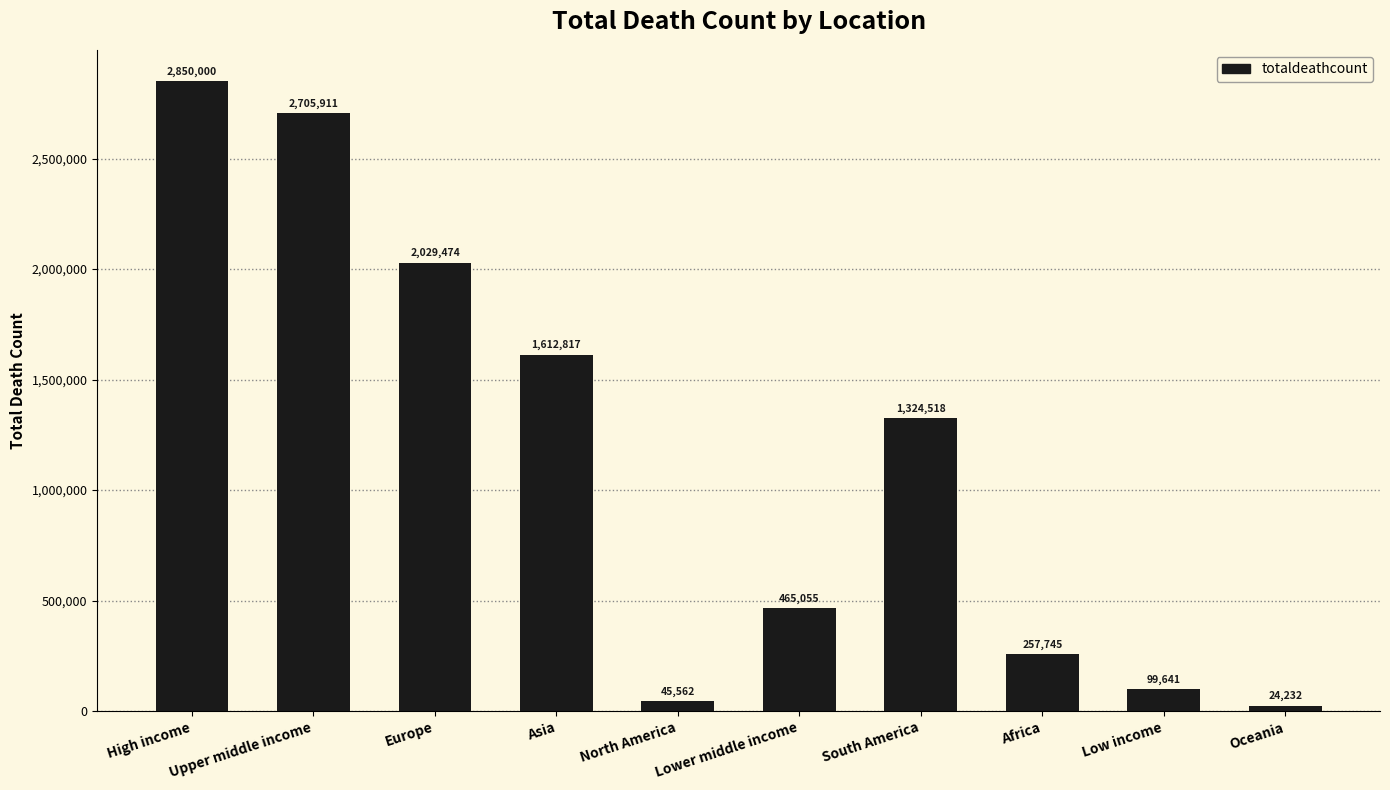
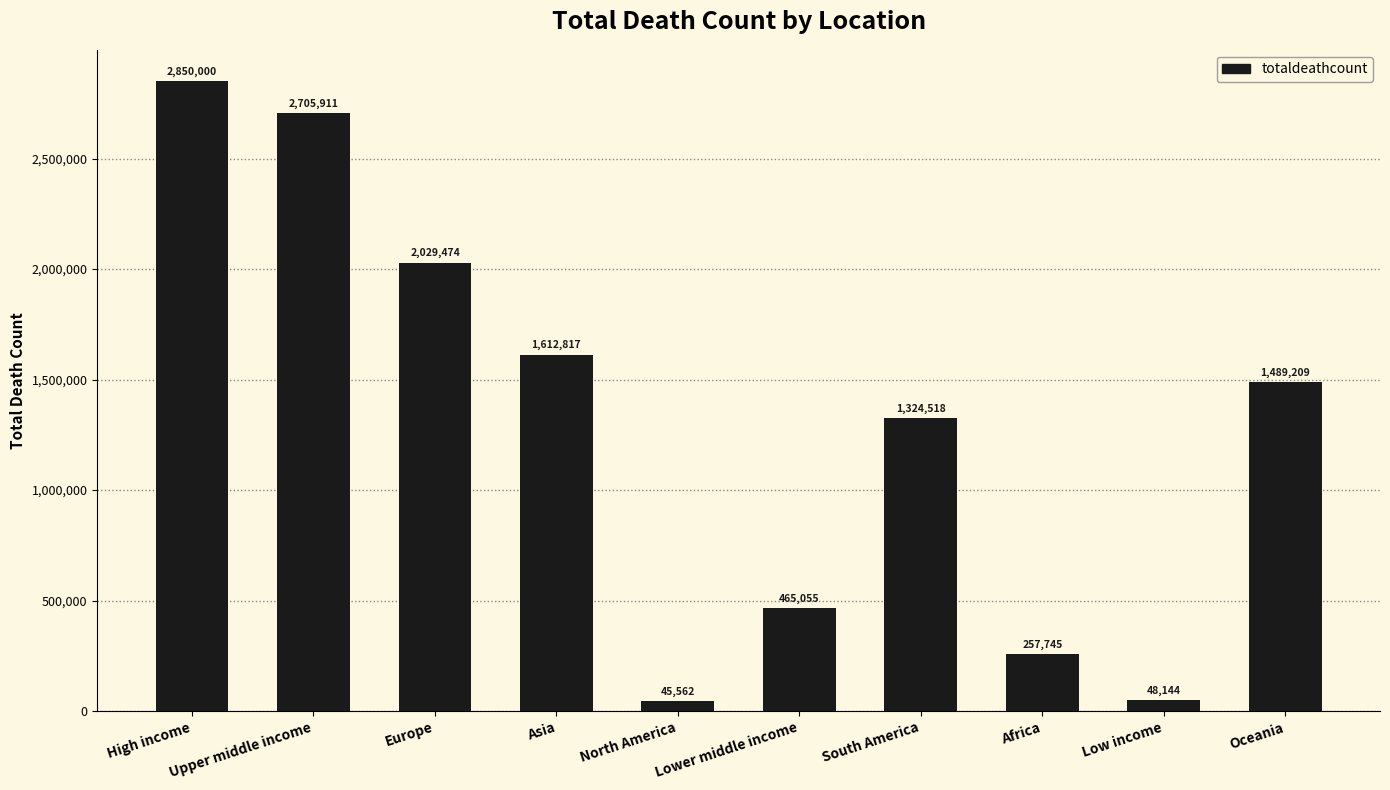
Low income: 99,641 -> 48,144
Oceania: 24,232 -> 1,489,209
